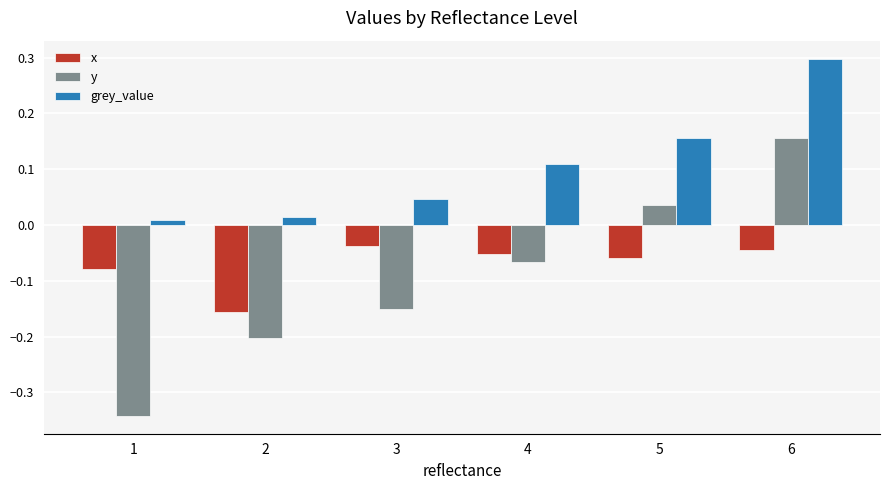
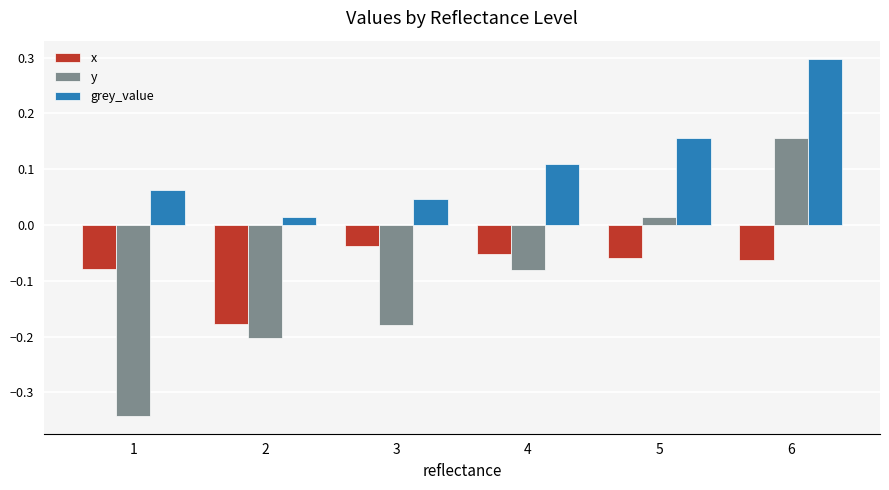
grey_value, 1: 0.01 -> 0.06
x, 2: -0.16 -> -0.18
y, 3: -0.15 -> -0.18
y, 4: -0.07 -> -0.08
y, 5: 0.04 -> 0.01
x, 6: -0.04 -> -0.06
